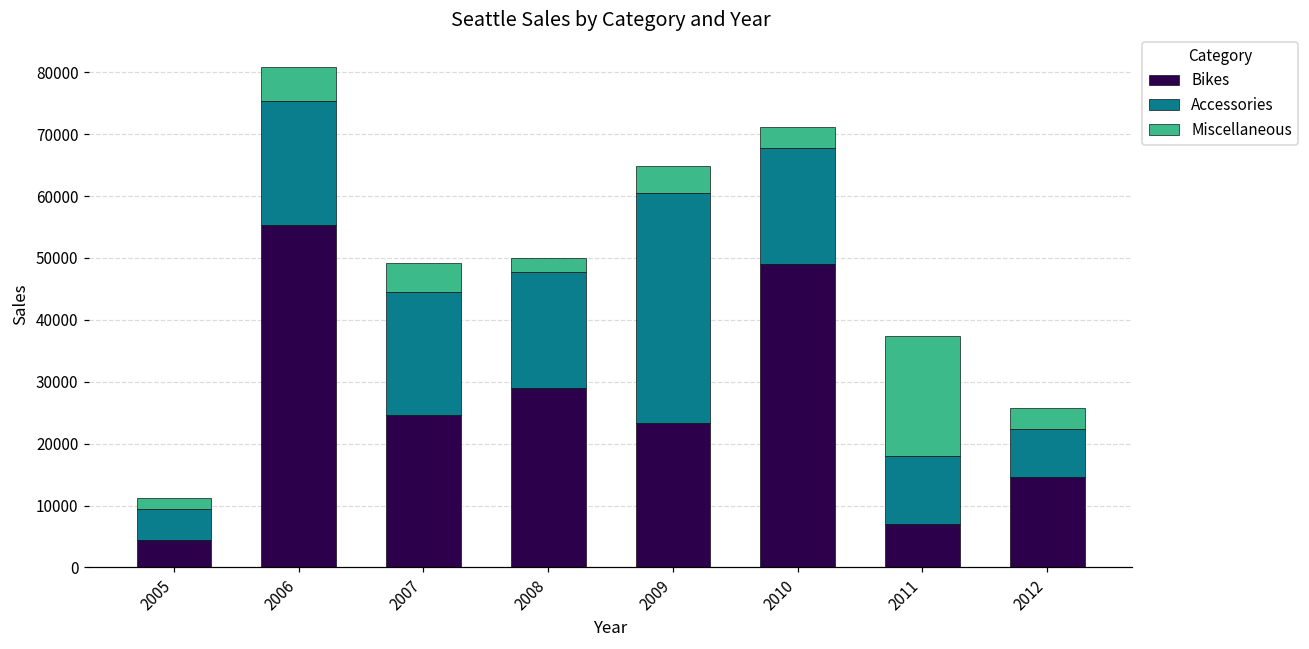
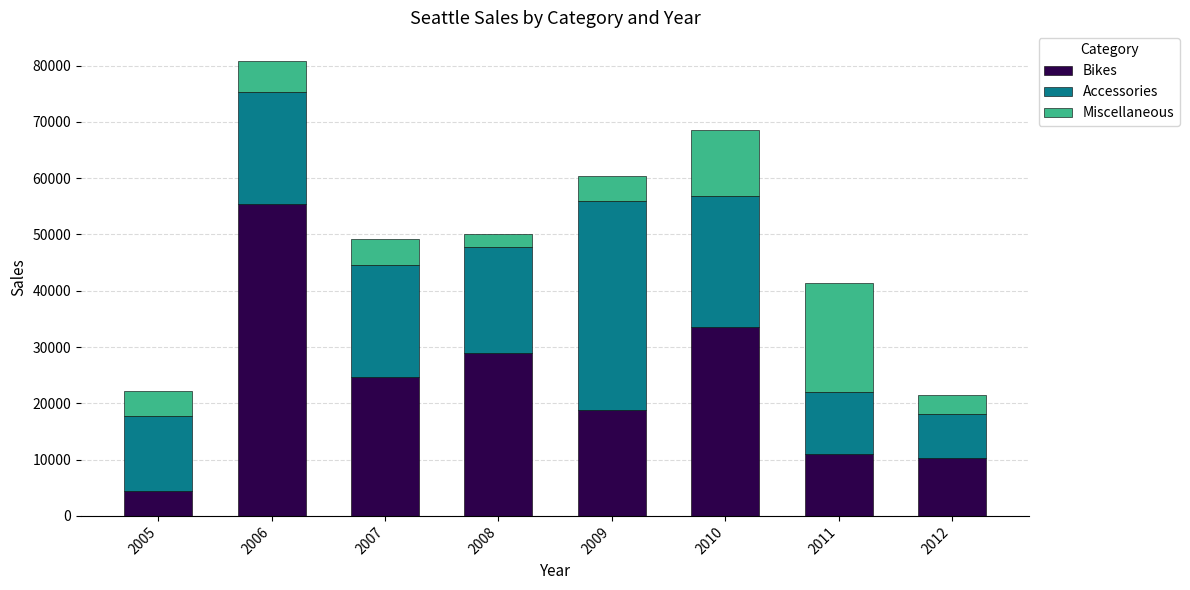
Accessories, 2005: 5000 -> 13000
Miscellaneous, 2005: 2000 -> 4000
Bikes, 2009: 23000 -> 19000
Bikes, 2010: 49000 -> 34000
Accessories, 2010: 19000 -> 23000
Miscellaneous, 2010: 3000 -> 12000
Bikes, 2011: 7000 -> 11000
Bikes, 2012: 15000 -> 10000
